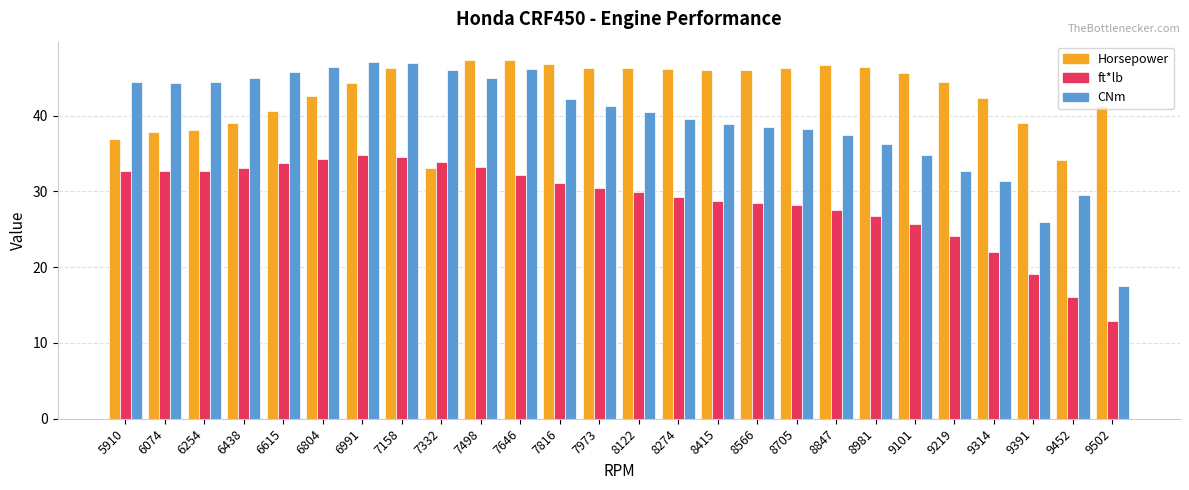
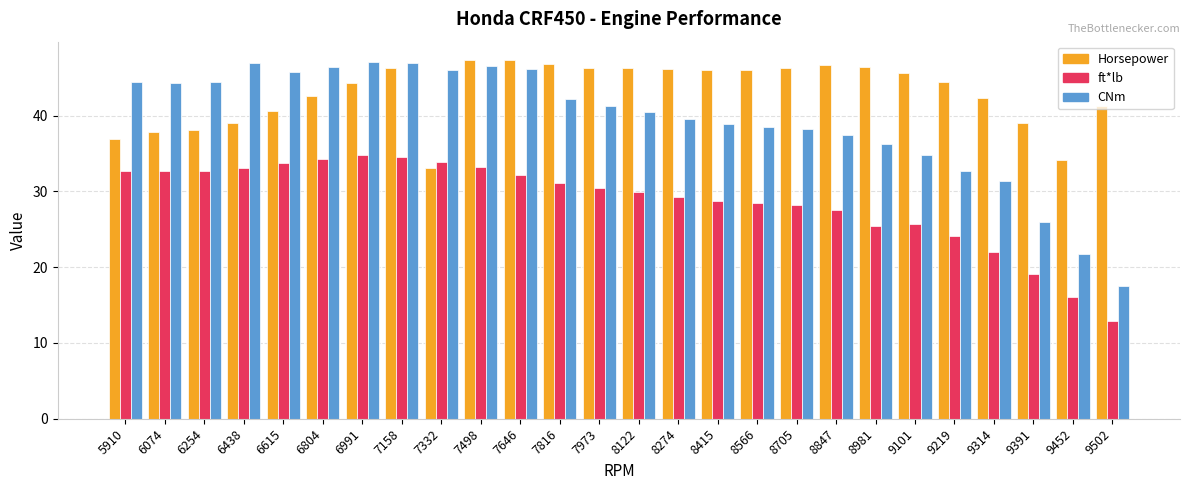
CNm, 6438: 45 -> 47
CNm, 7498: 45 -> 47
ft*lb, 8981: 27 -> 25
CNm, 9452: 30 -> 22
